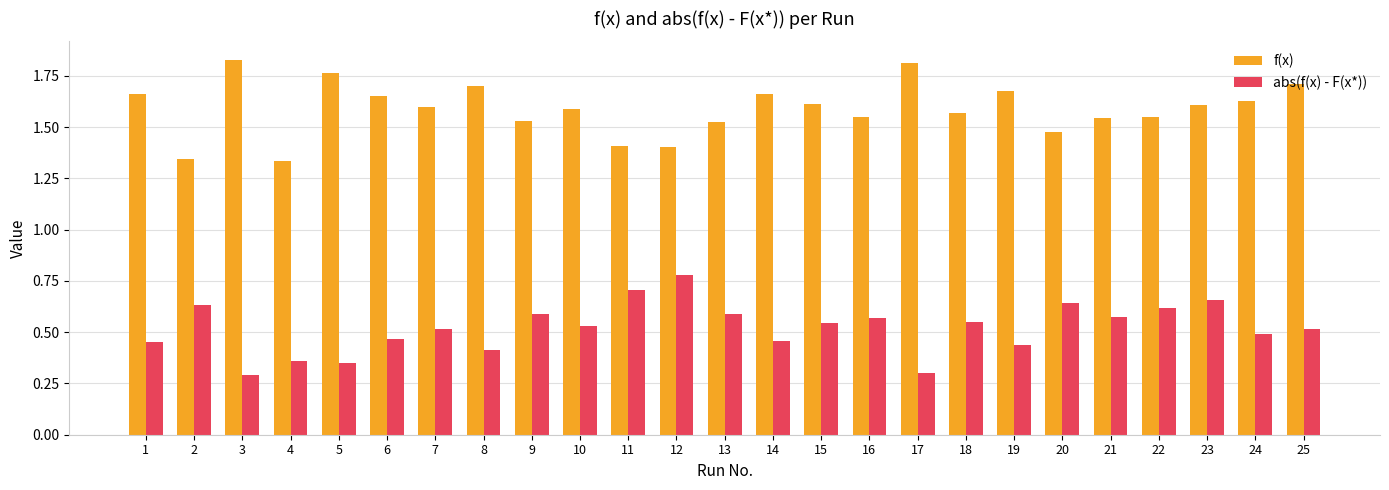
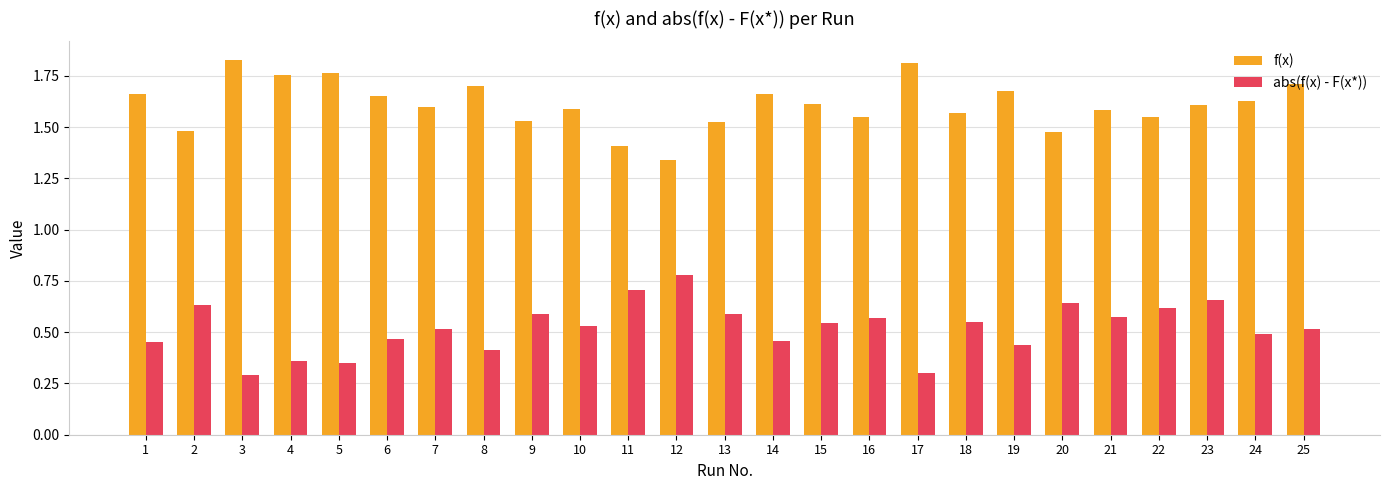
f(x), 2: 1.35 -> 1.48
f(x), 4: 1.34 -> 1.76
f(x), 12: 1.40 -> 1.34
f(x), 21: 1.54 -> 1.59
